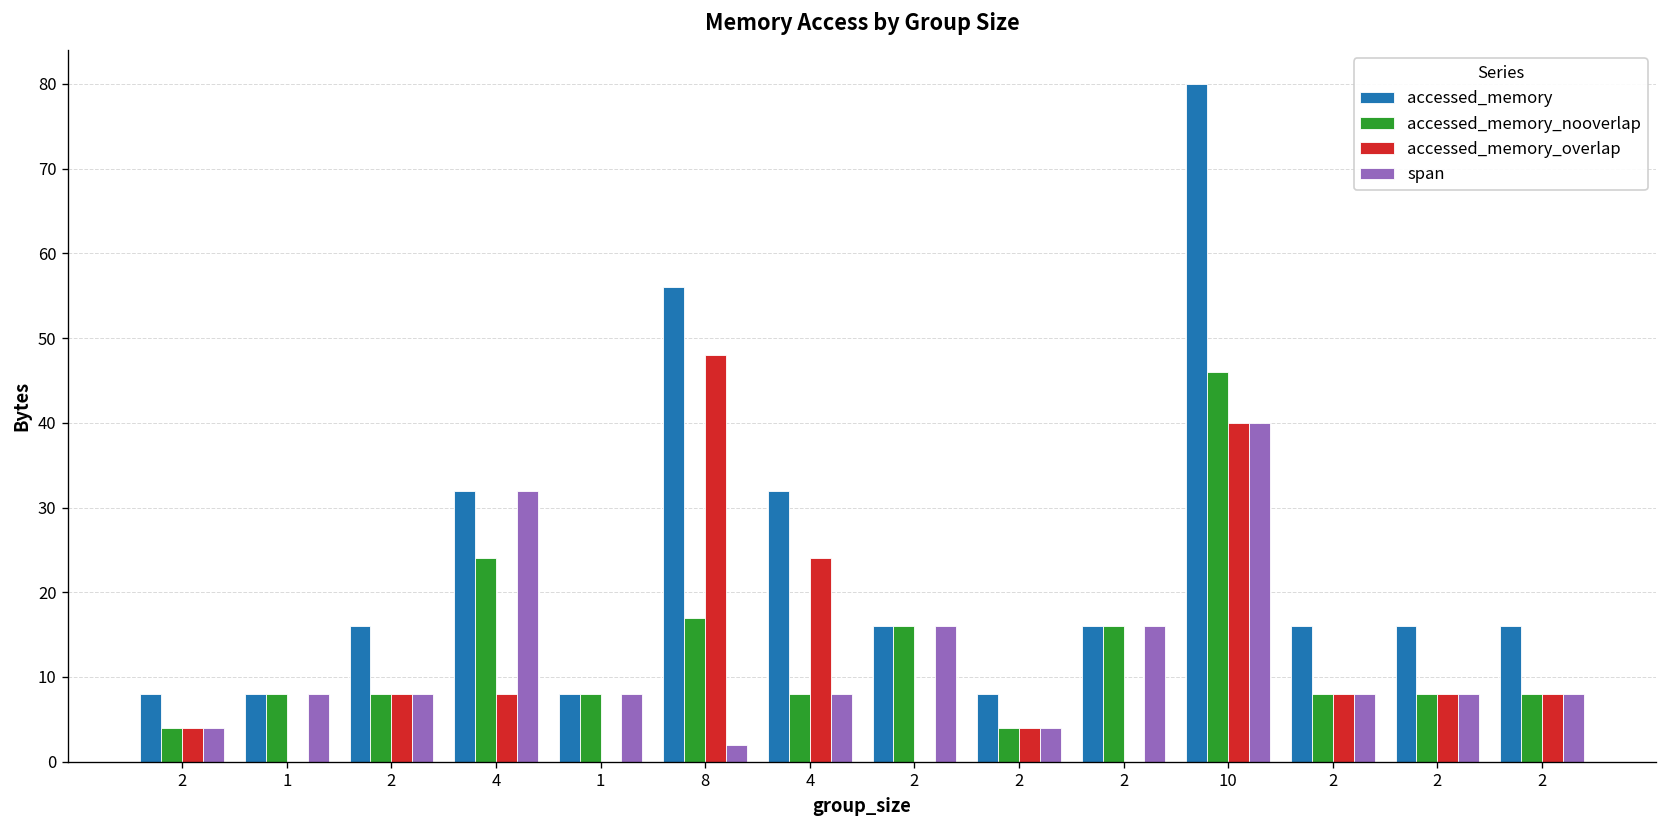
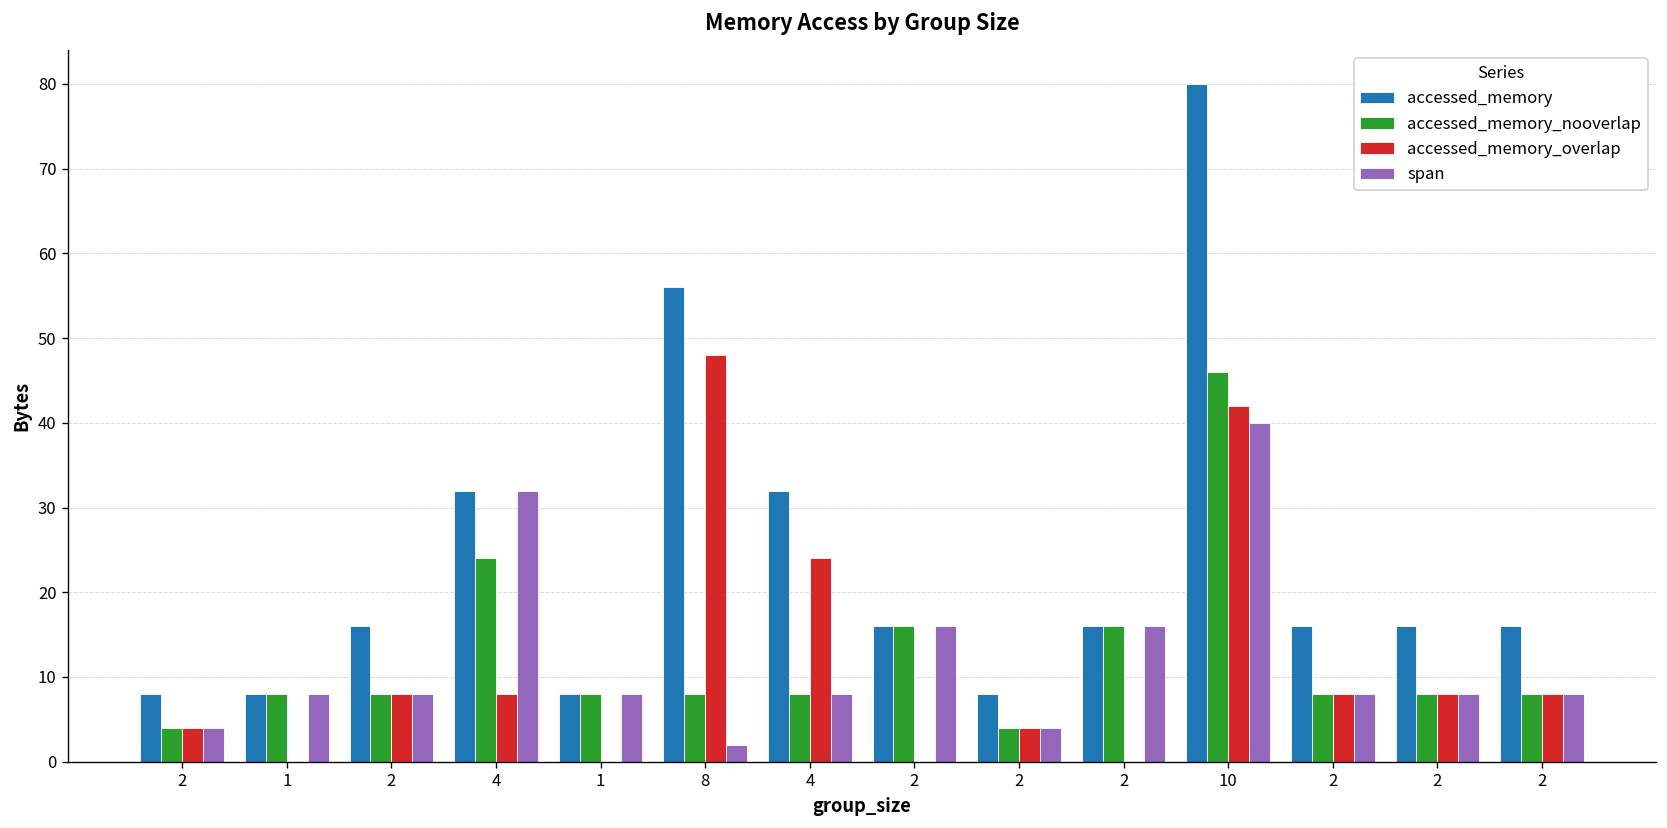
accessed_memory_nooverlap, 8: 17 -> 8
accessed_memory_overlap, 10: 40 -> 42
